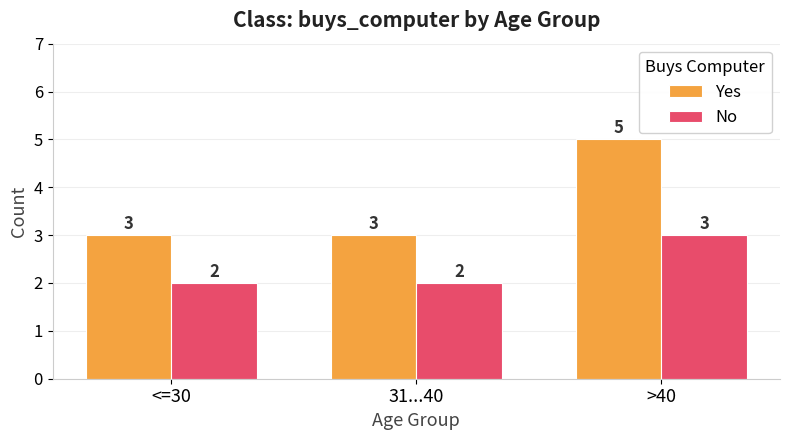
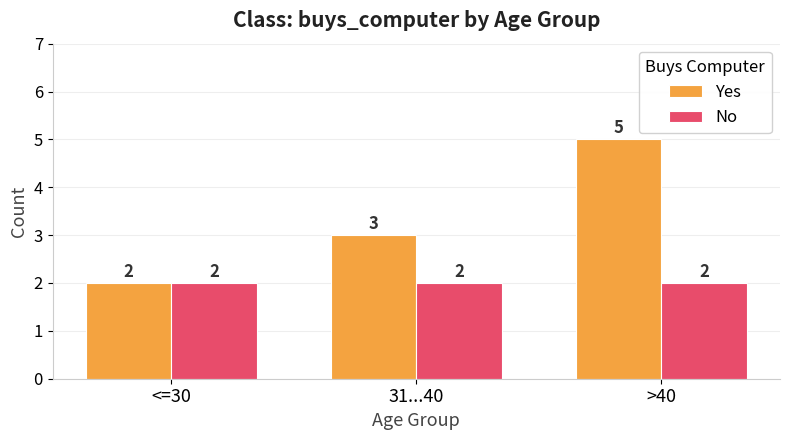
Yes, <=30: 3 -> 2
No, >40: 3 -> 2
